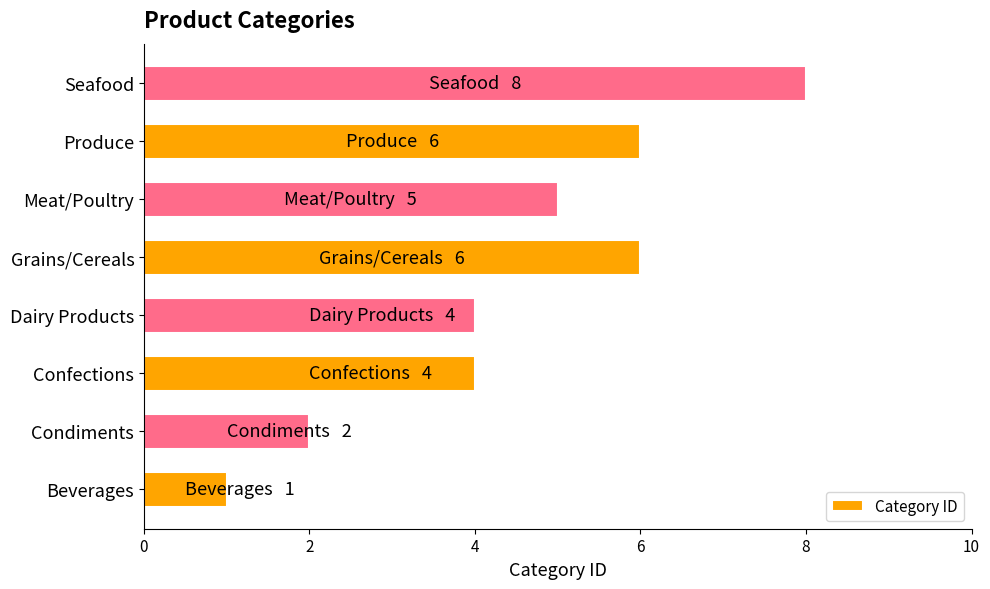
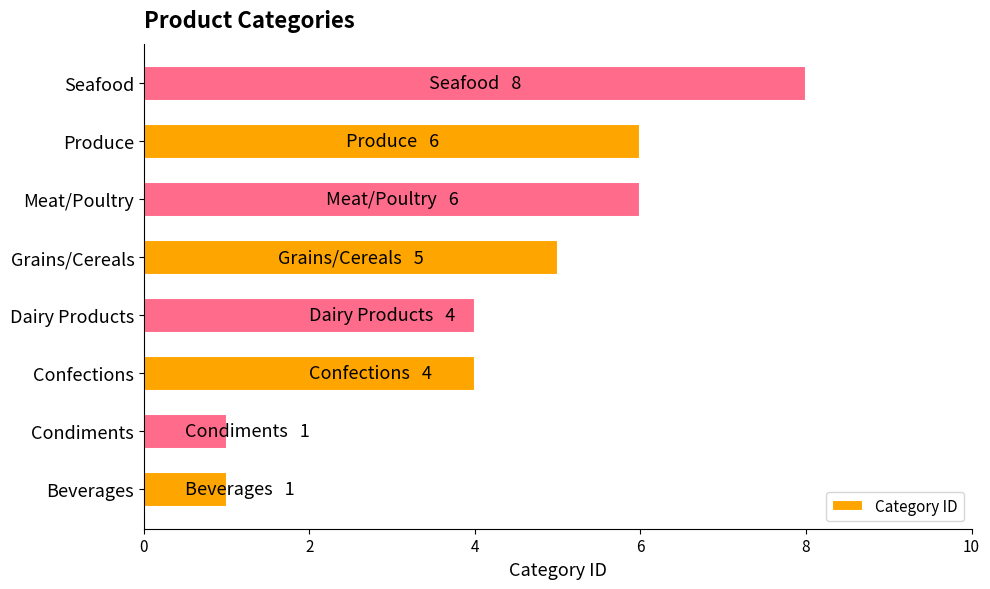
Meat/Poultry: 5 -> 6
Grains/Cereals: 6 -> 5
Condiments: 2 -> 1
